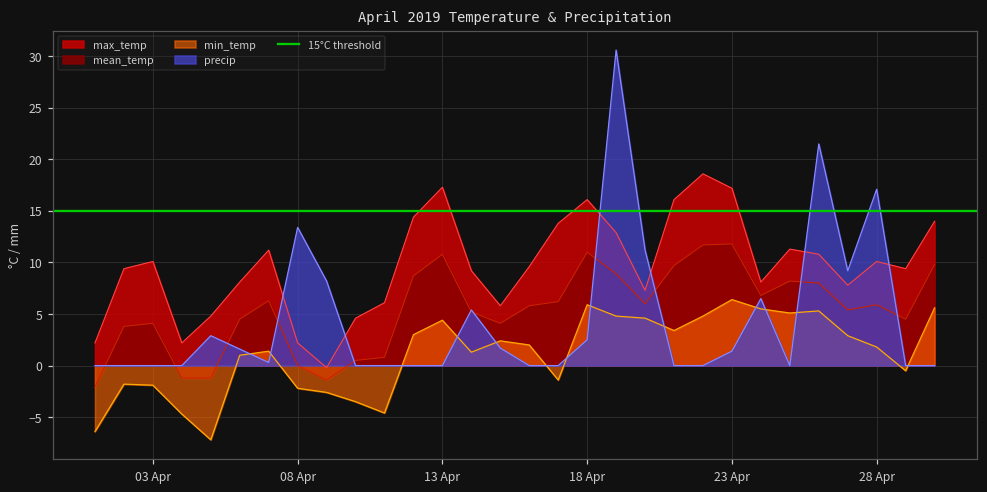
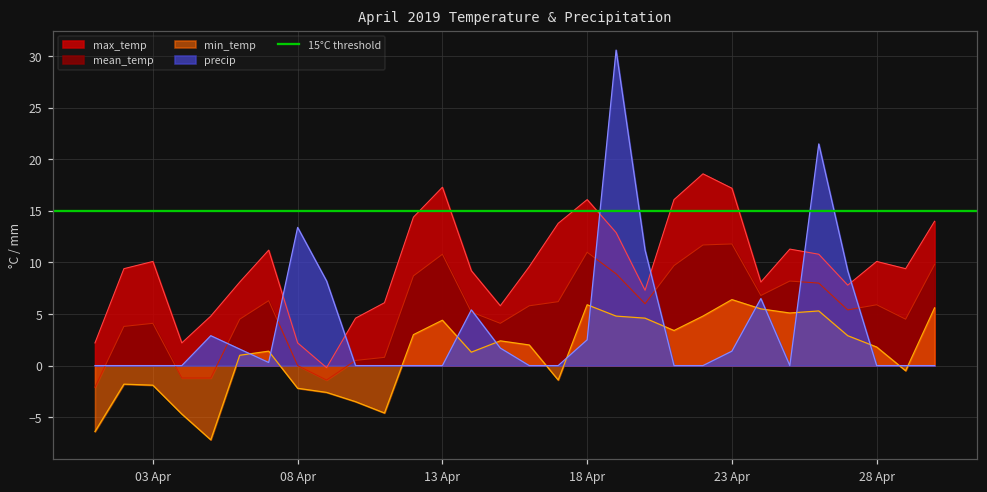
precip, 28 Apr: 17 -> 0
